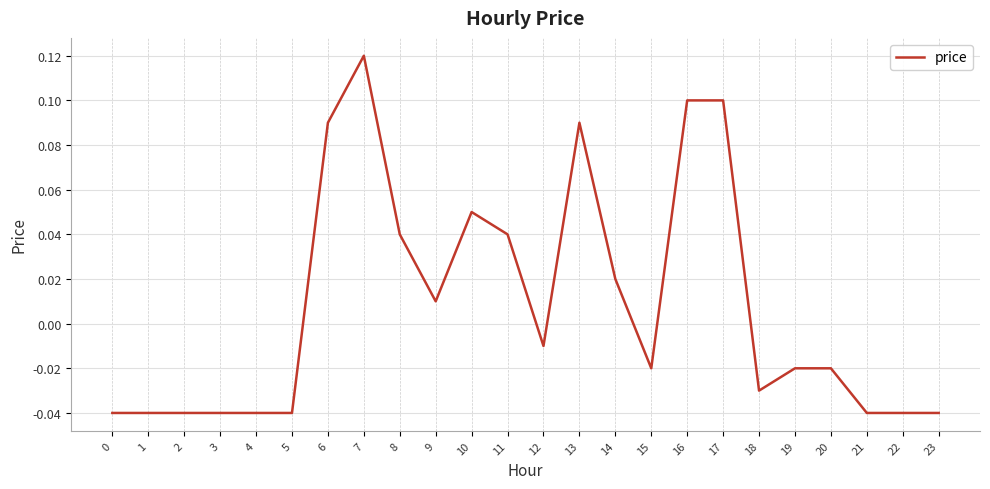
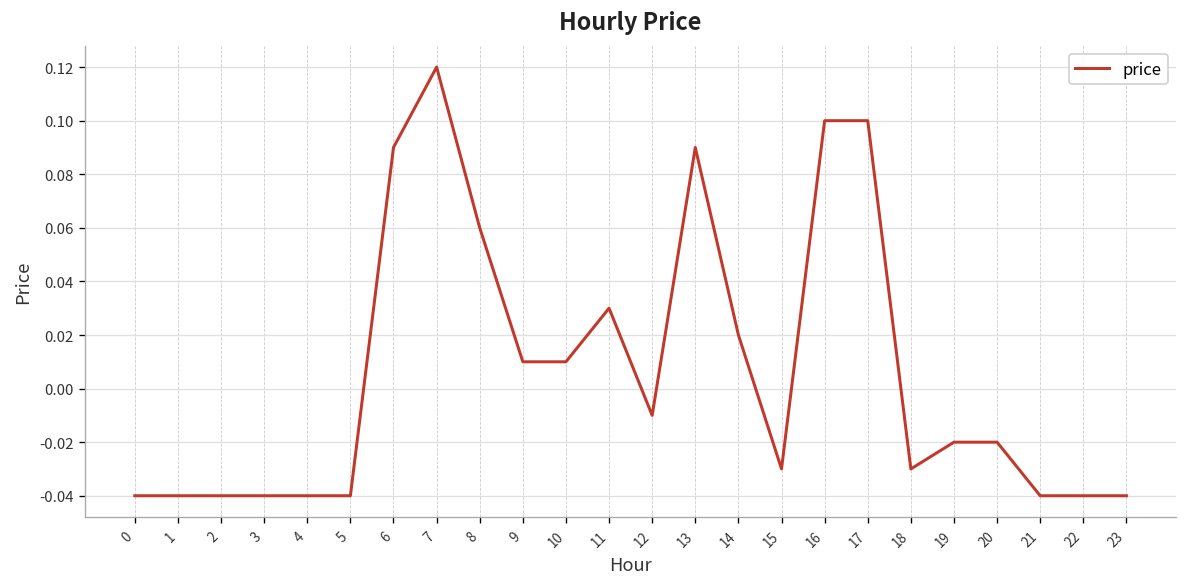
8: 0.04 -> 0.06
10: 0.05 -> 0.01
11: 0.04 -> 0.03
15: -0.02 -> -0.03
